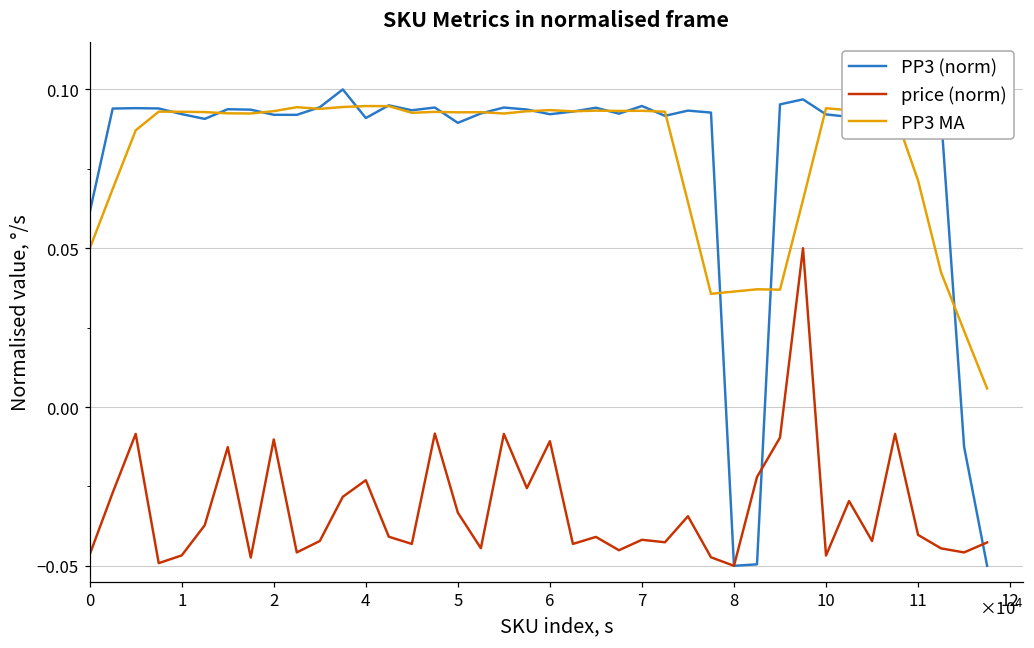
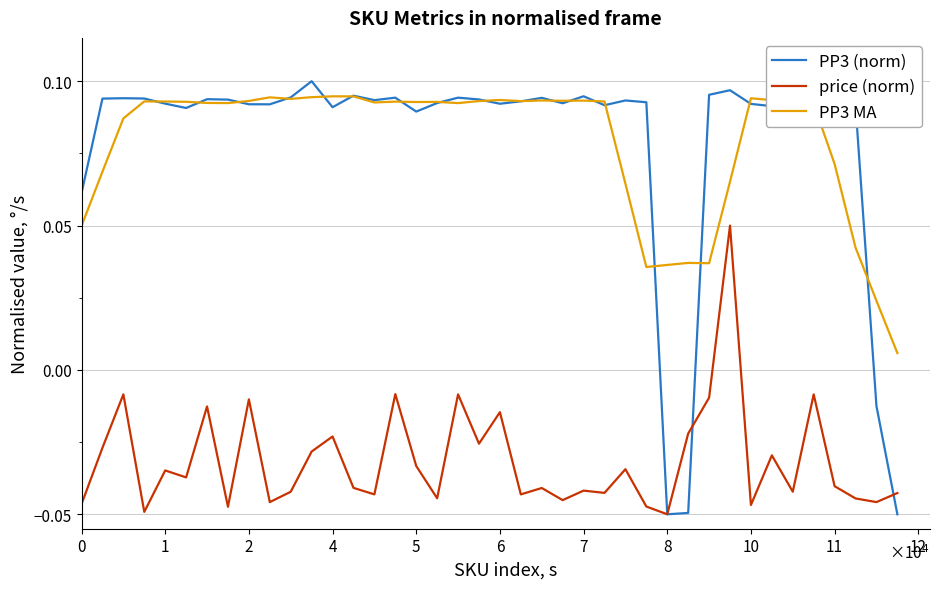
price (norm), 1: -0.047 -> -0.035
price (norm), 6: -0.011 -> -0.015
